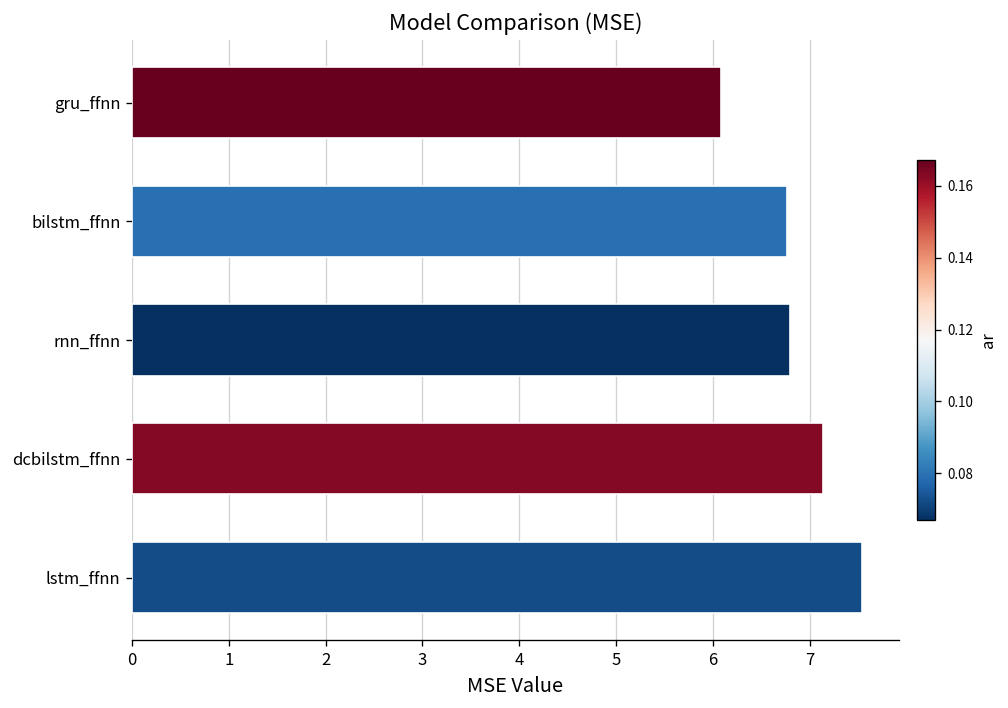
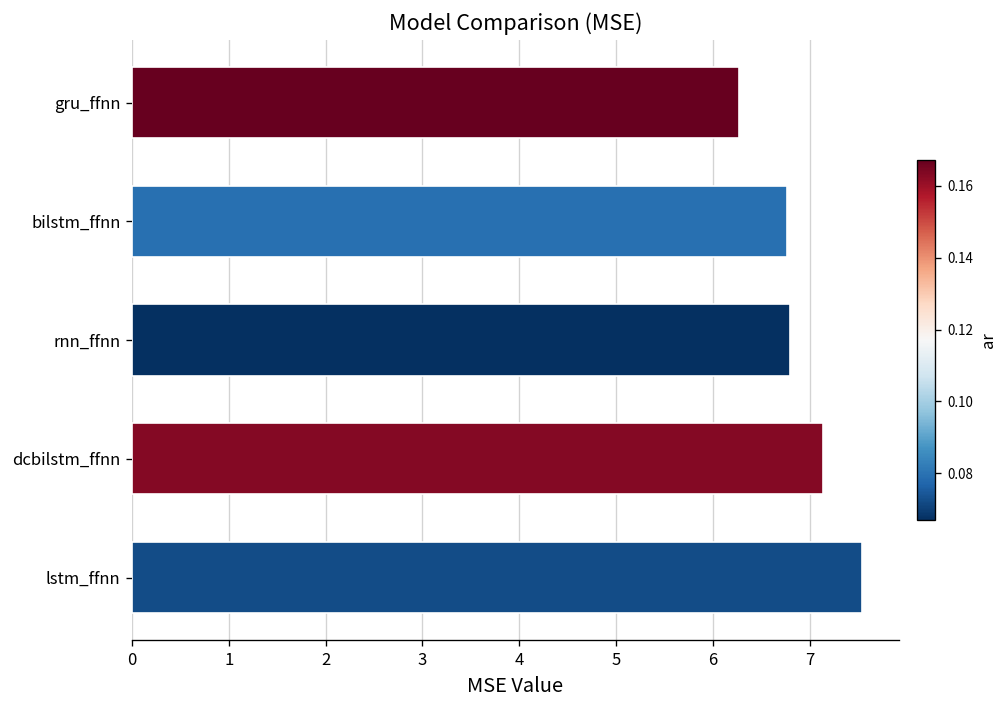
gru_ffnn: 6.1 -> 6.3
